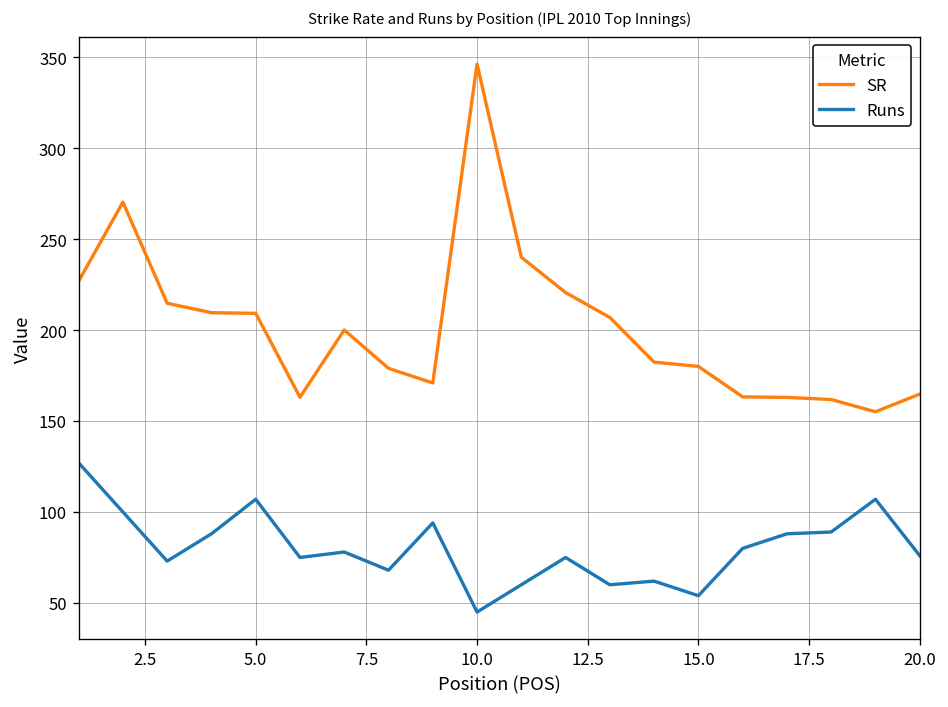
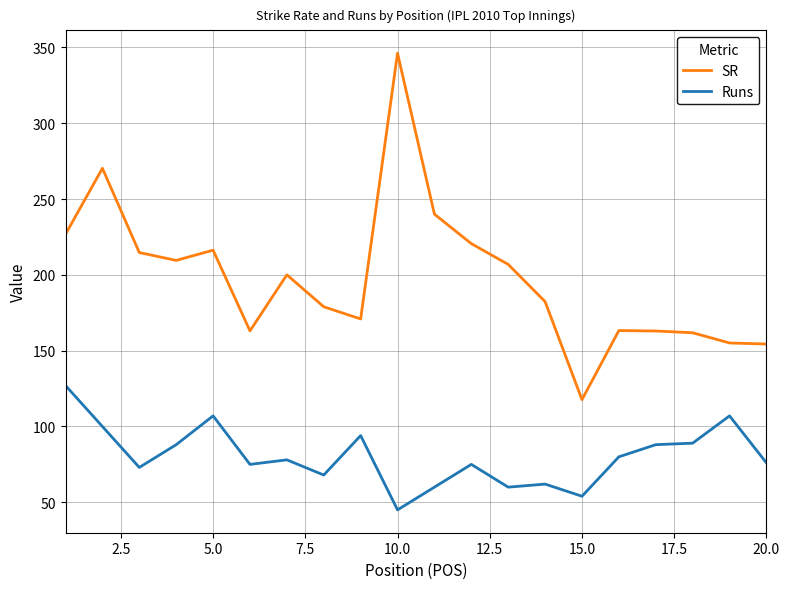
SR, 5.0: 209 -> 216
SR, 15.0: 180 -> 118
SR, 20.0: 165 -> 154
